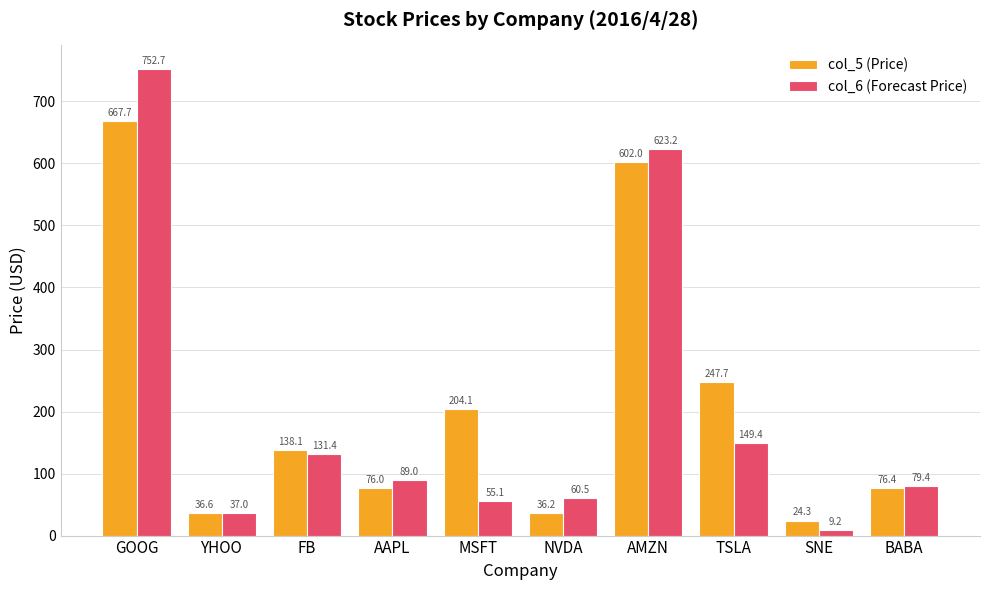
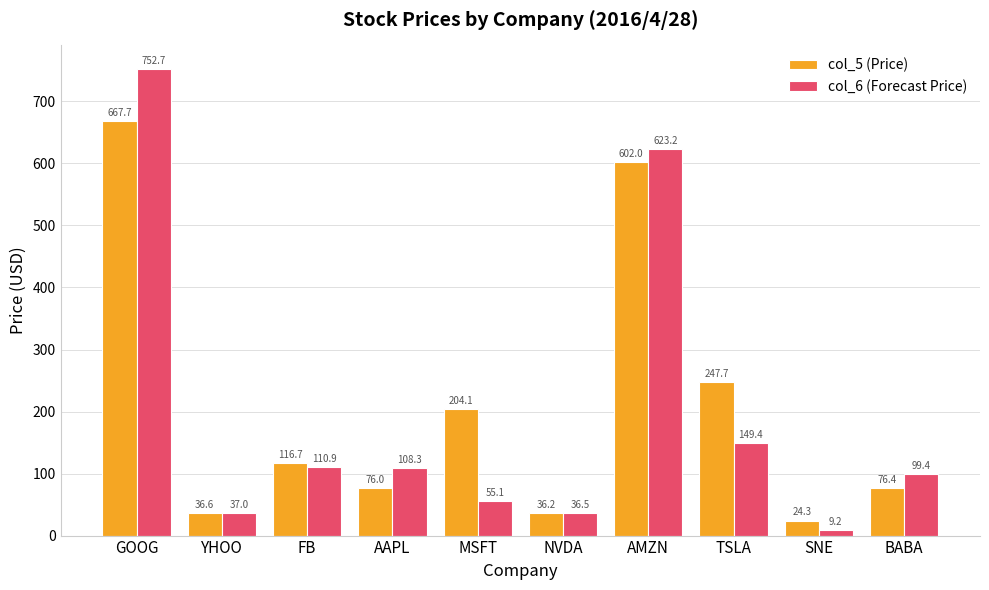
col_5 (Price), FB: 138.1 -> 116.7
col_6 (Forecast Price), FB: 131.4 -> 110.9
col_6 (Forecast Price), AAPL: 89.0 -> 108.3
col_6 (Forecast Price), NVDA: 60.5 -> 36.5
col_6 (Forecast Price), BABA: 79.4 -> 99.4
